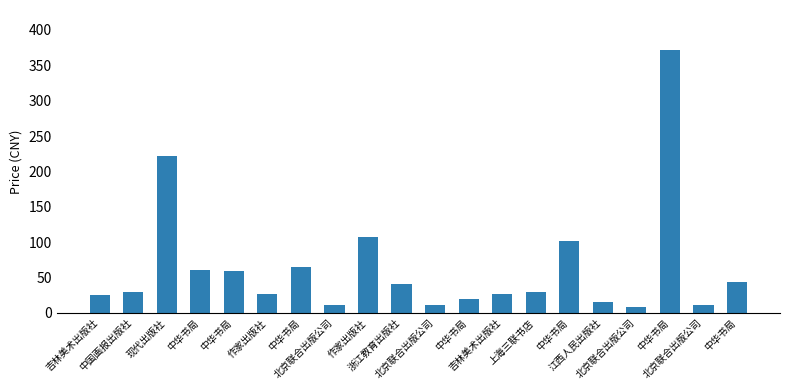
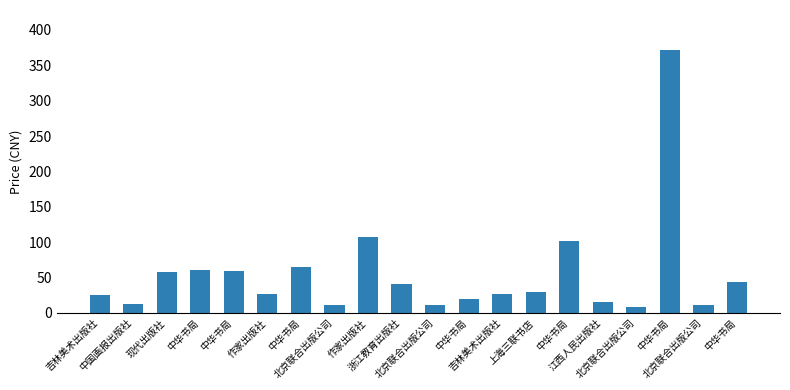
中国画报出版社: 30 -> 10
现代出版社: 220 -> 60
